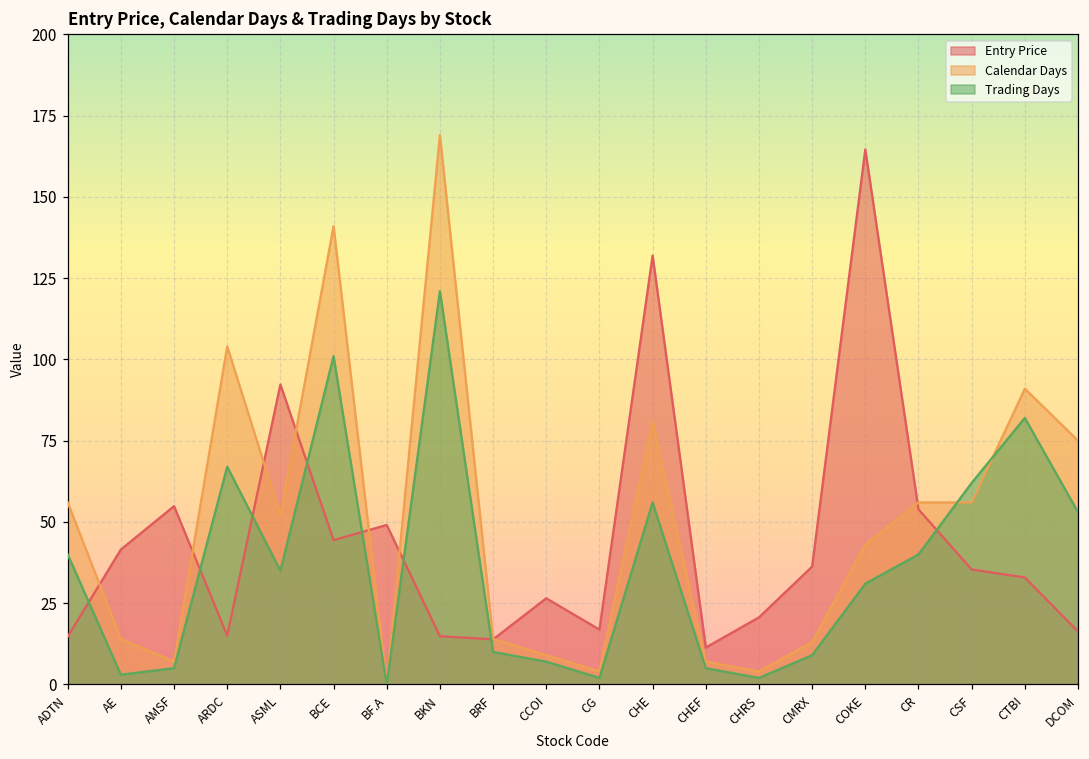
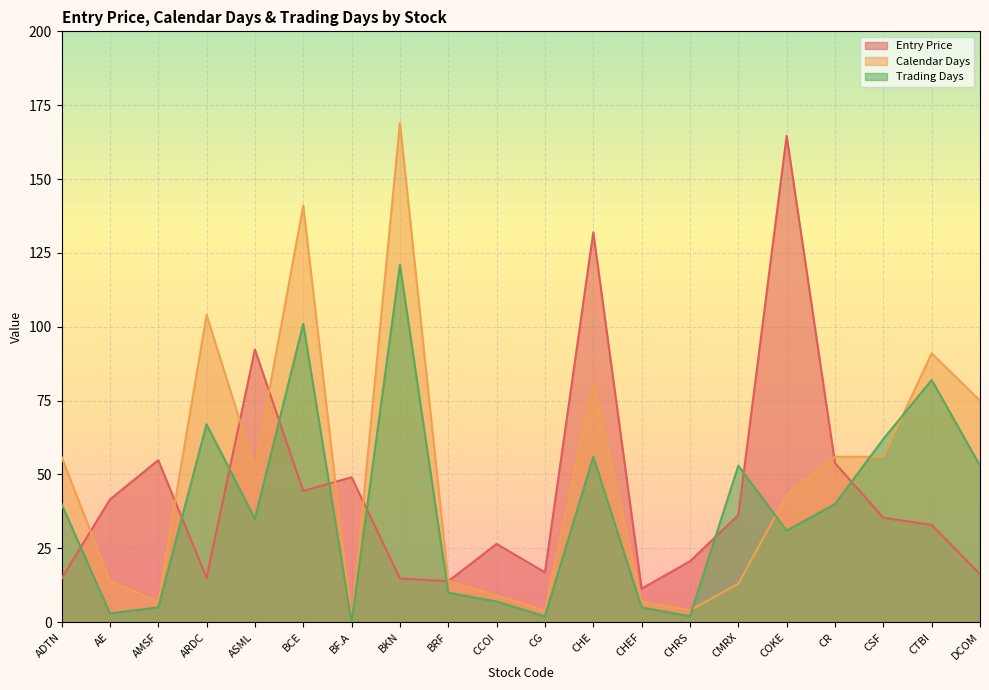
Trading Days, CMRX: 9 -> 53
